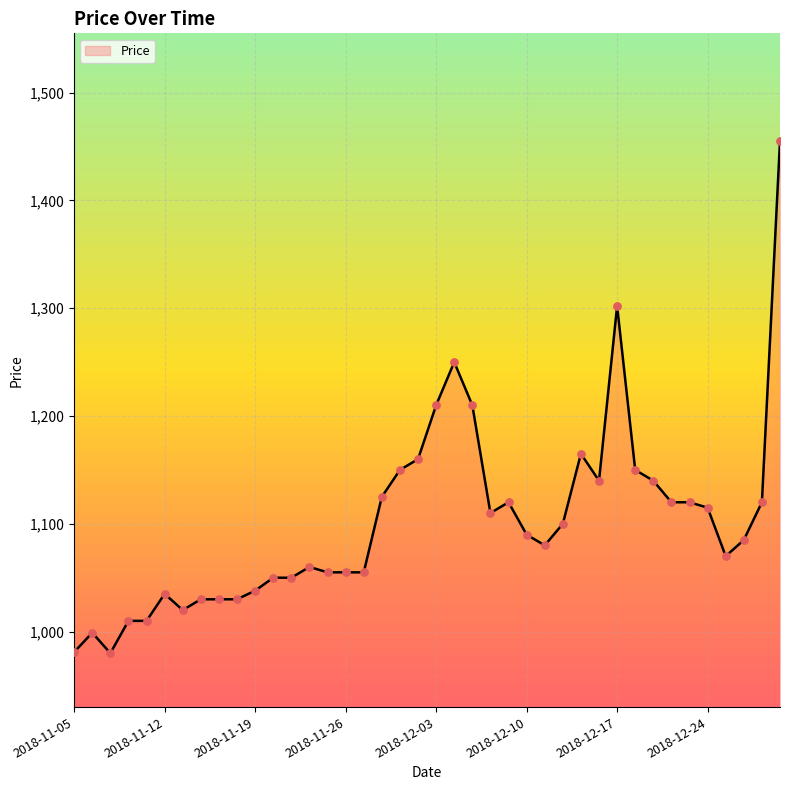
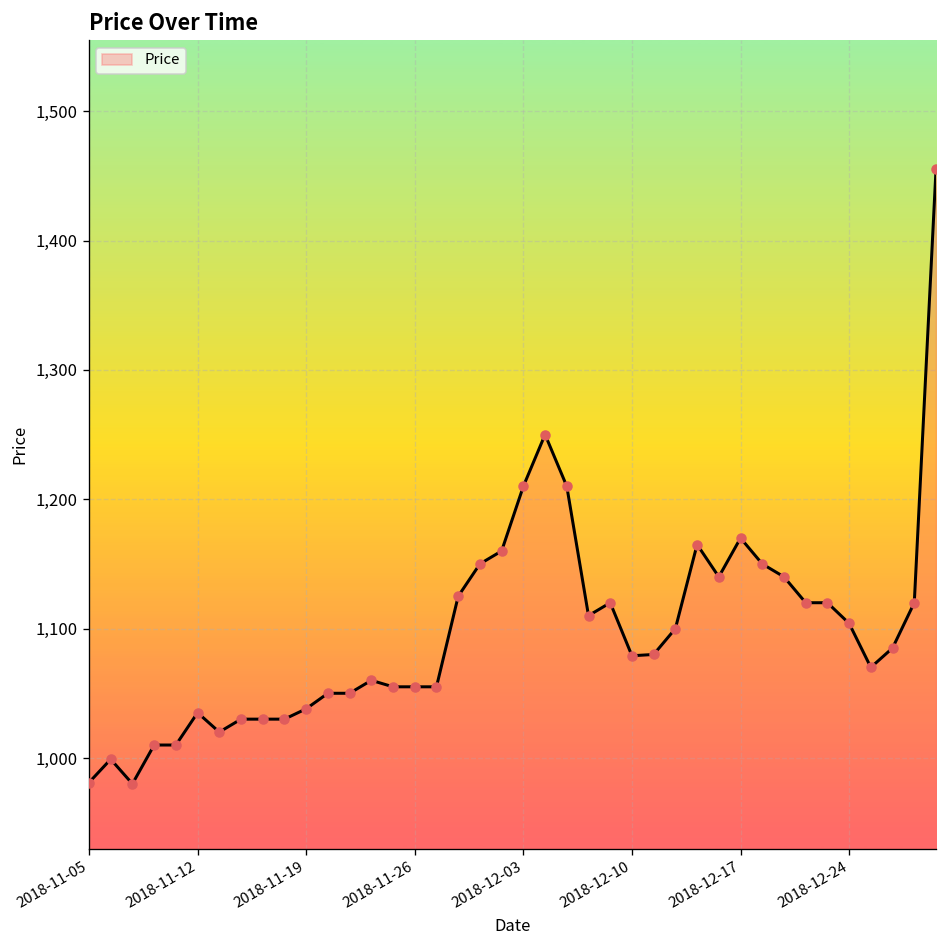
2018-12-10: 1,090 -> 1,079
2018-12-17: 1,302 -> 1,170
2018-12-24: 1,115 -> 1,104
